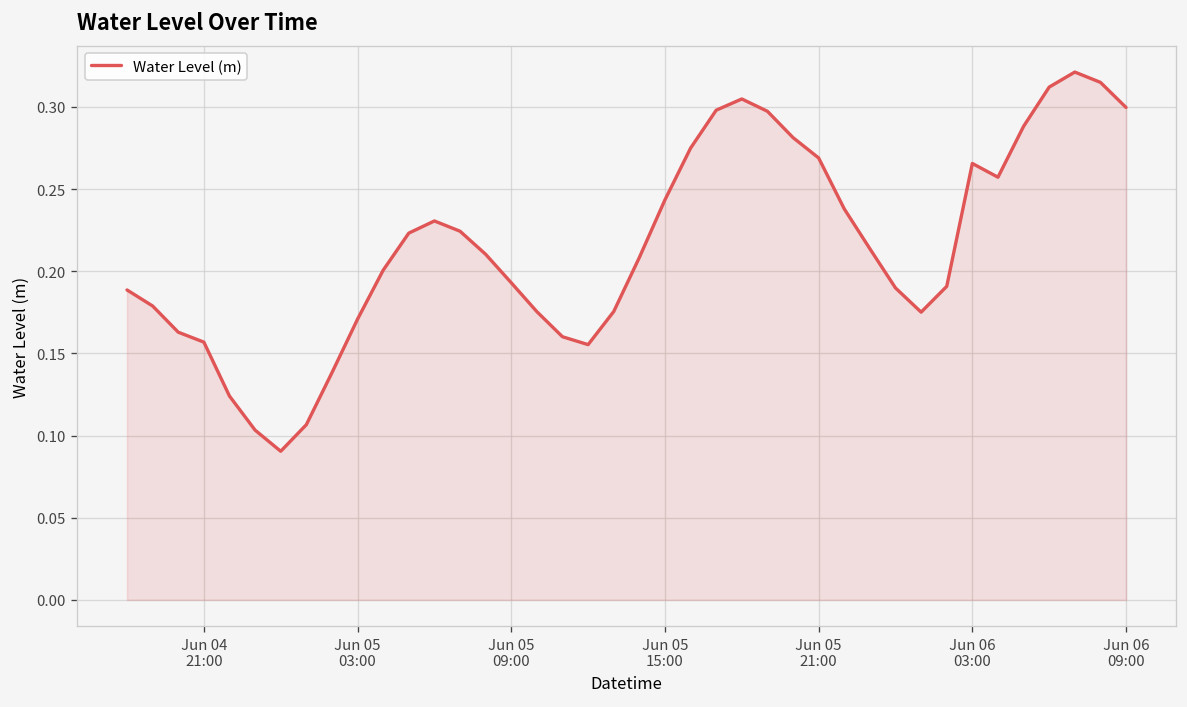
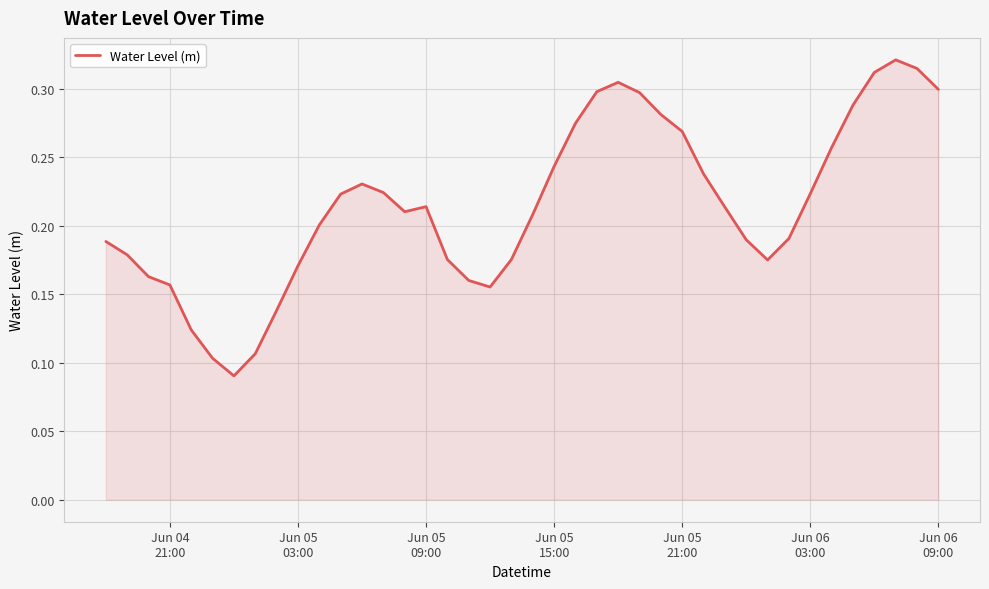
Jun 05 09:00: 0.193 -> 0.214
Jun 06 03:00: 0.266 -> 0.224
